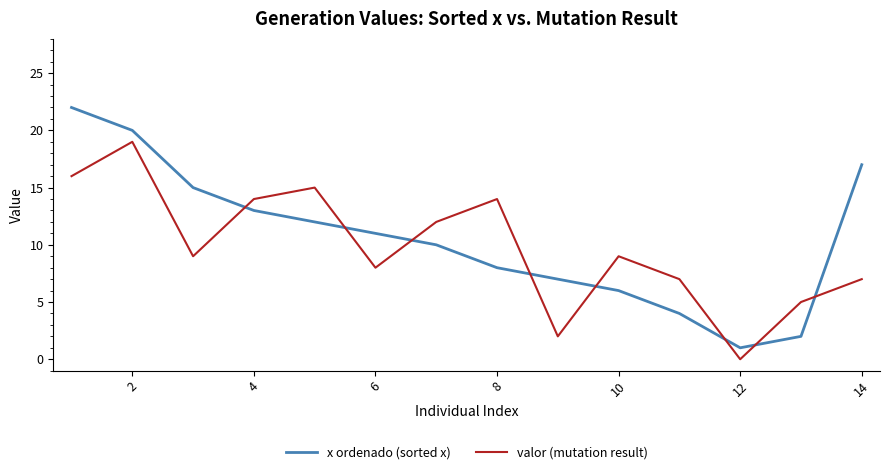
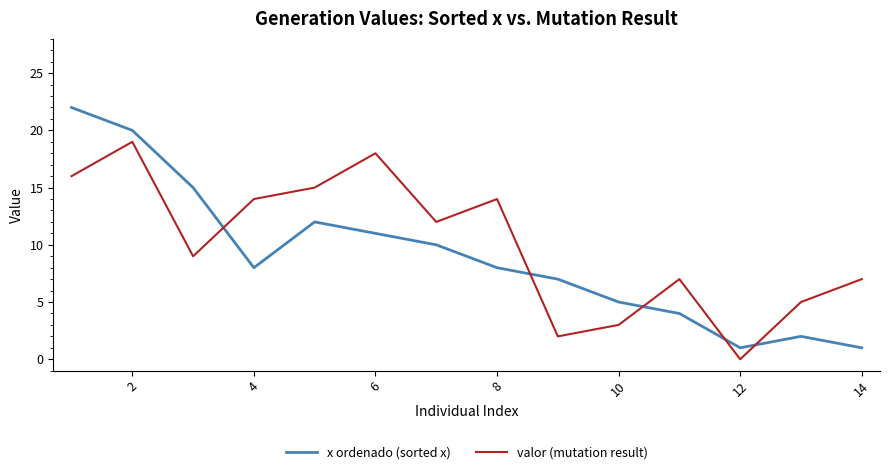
x ordenado (sorted x), 4: 13 -> 8
valor (mutation result), 6: 8 -> 18
x ordenado (sorted x), 10: 6 -> 5
valor (mutation result), 10: 9 -> 3
x ordenado (sorted x), 14: 17 -> 1
